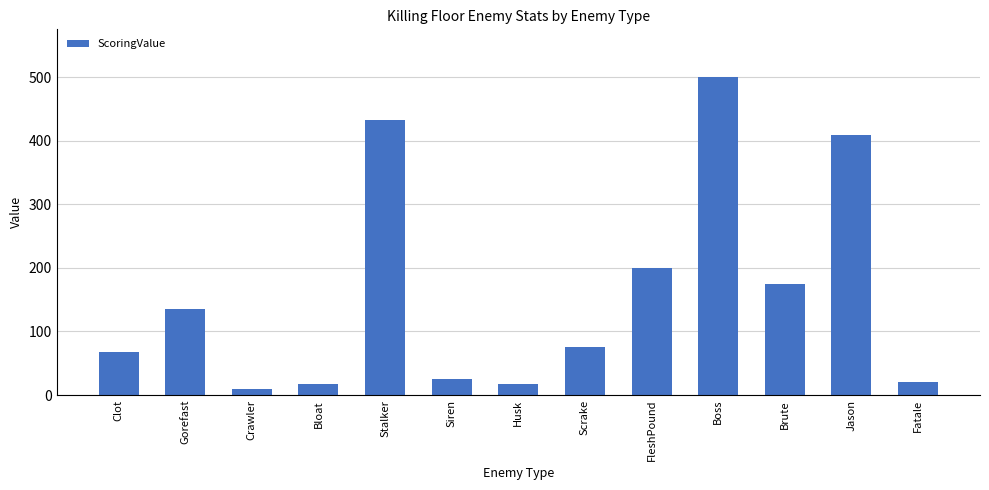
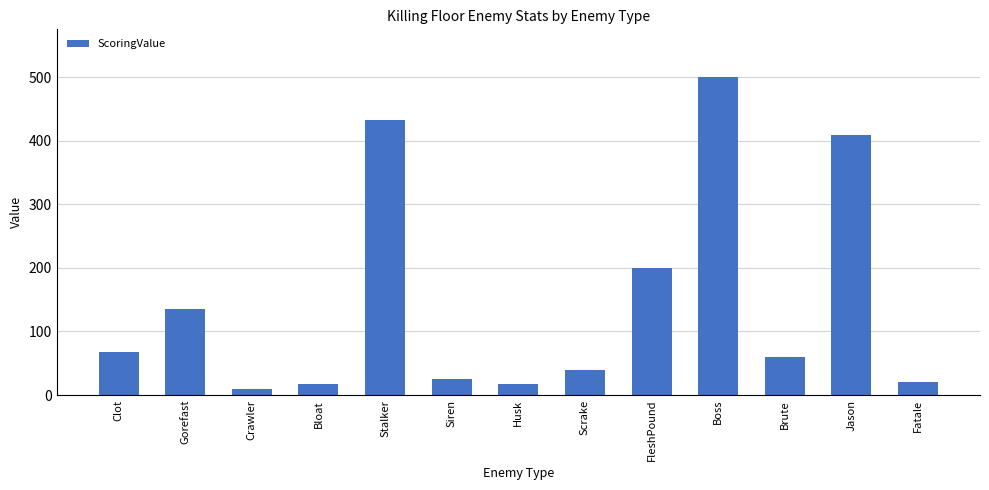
Scrake: 80 -> 40
Brute: 180 -> 60
